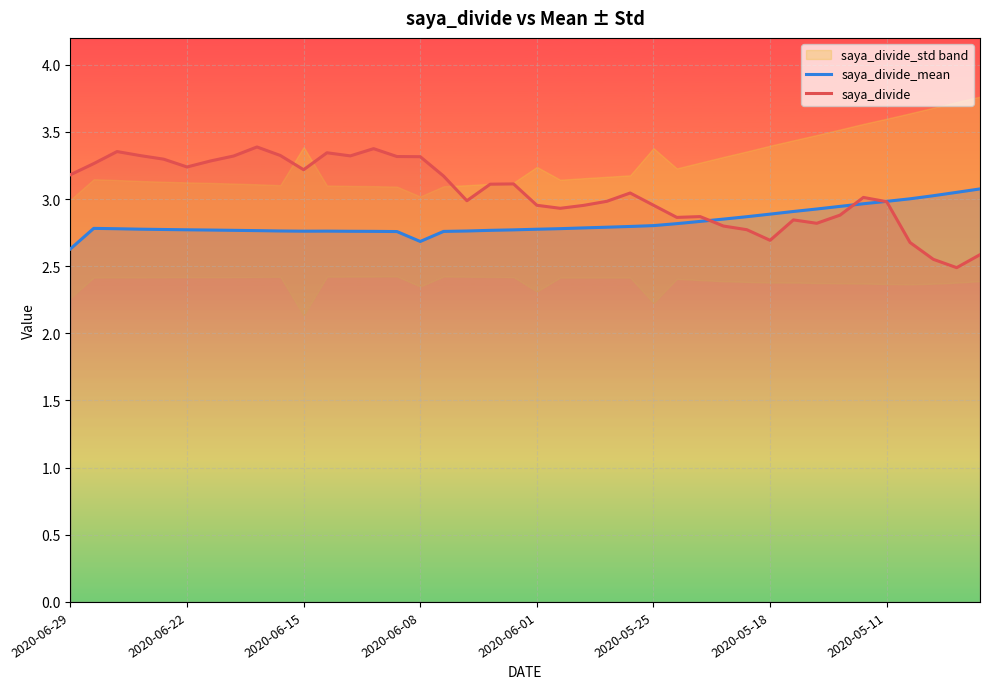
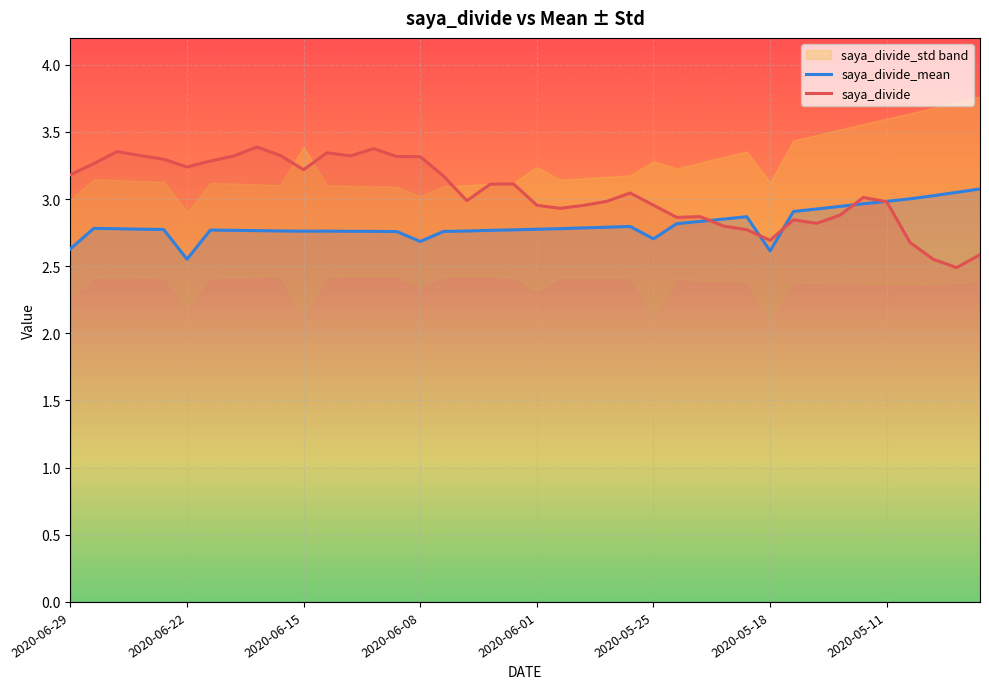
saya_divide_mean, 2020-06-22: 2.77 -> 2.55
saya_divide_mean, 2020-05-25: 2.80 -> 2.70
saya_divide_mean, 2020-05-18: 2.89 -> 2.61
